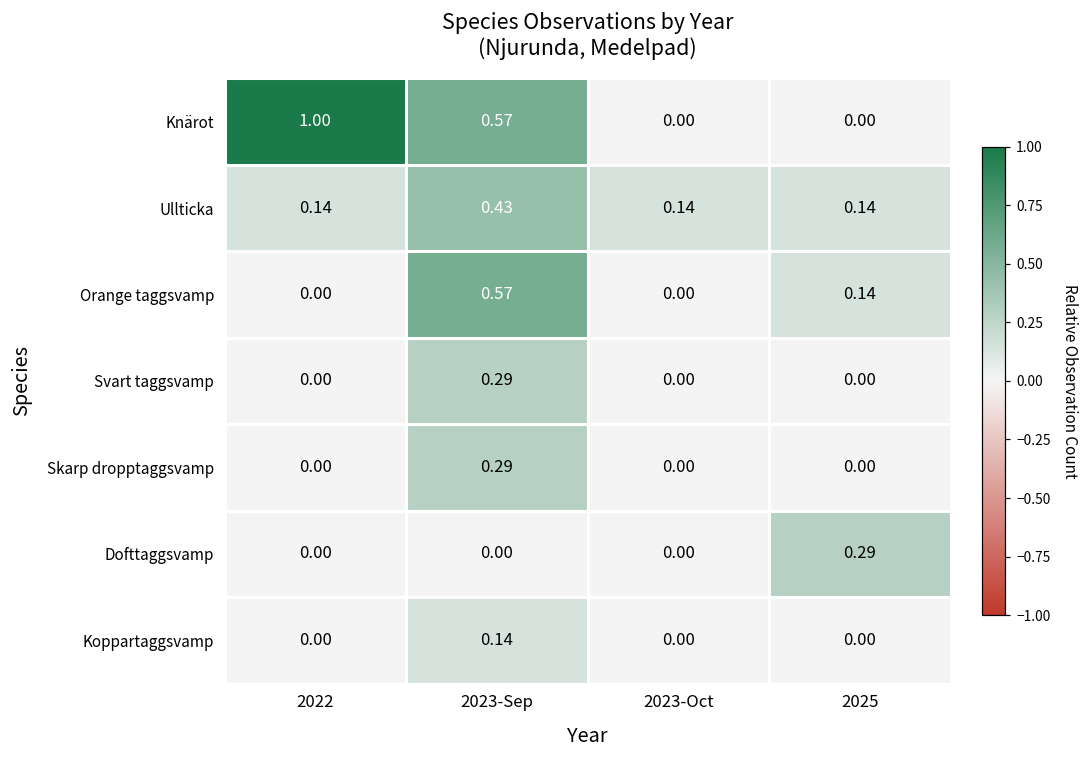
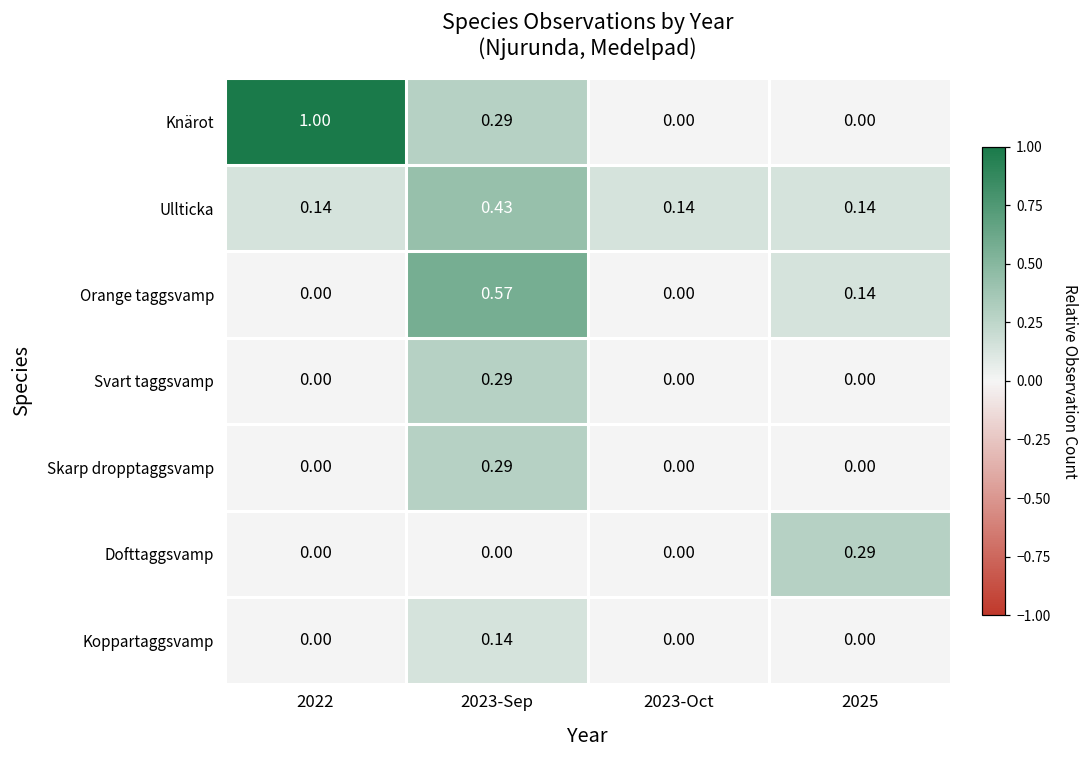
Knärot, 2023-Sep: 0.57 -> 0.29
